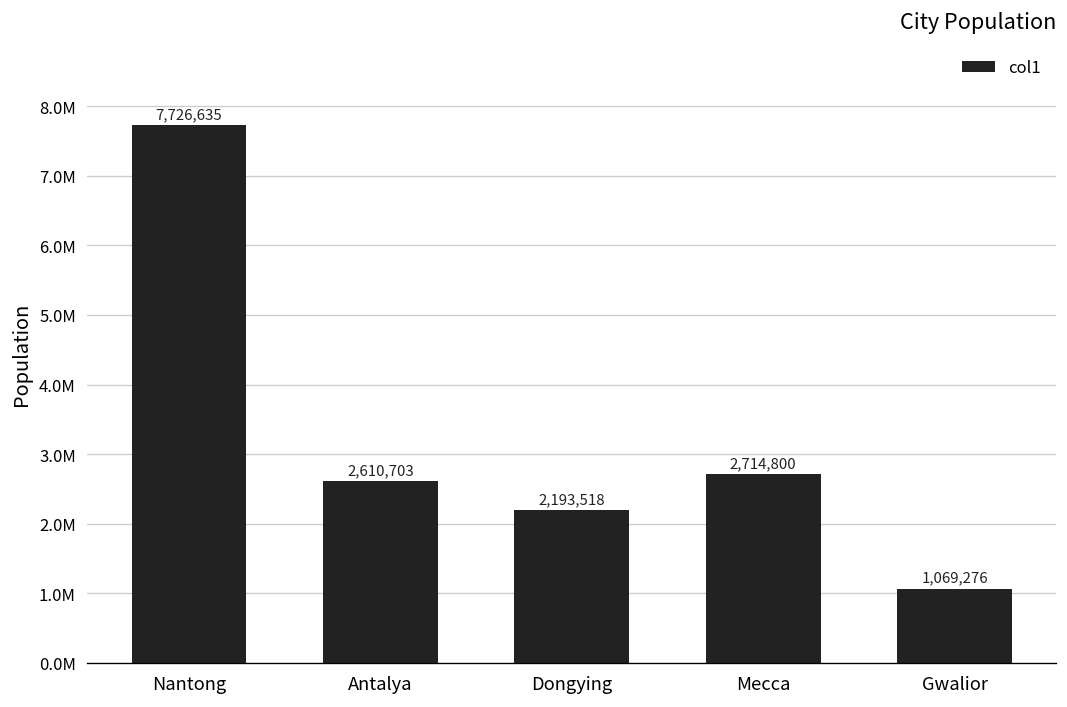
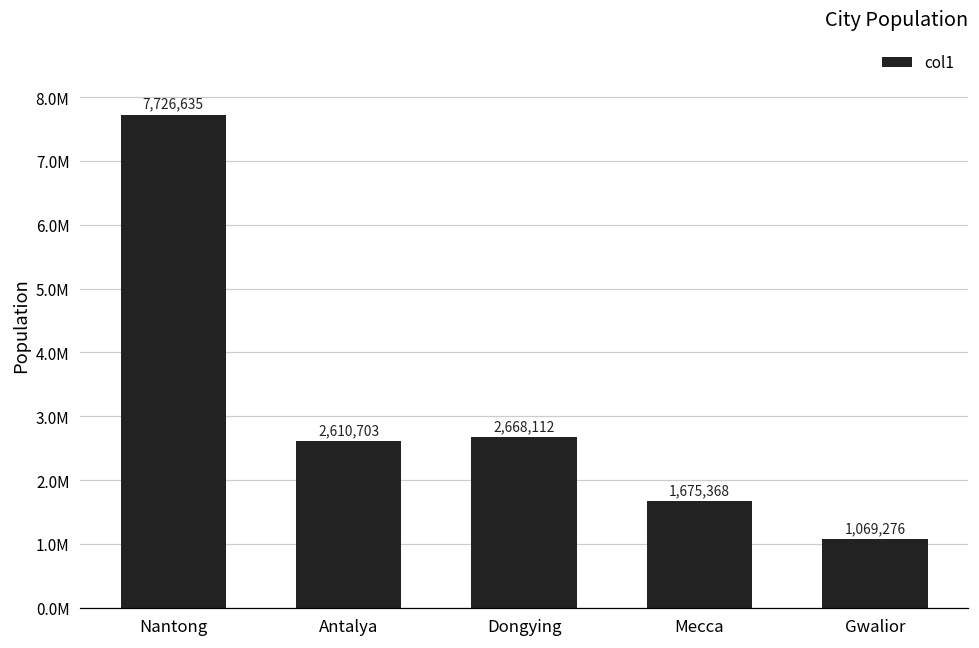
Dongying: 2,193,518 -> 2,668,112
Mecca: 2,714,800 -> 1,675,368
